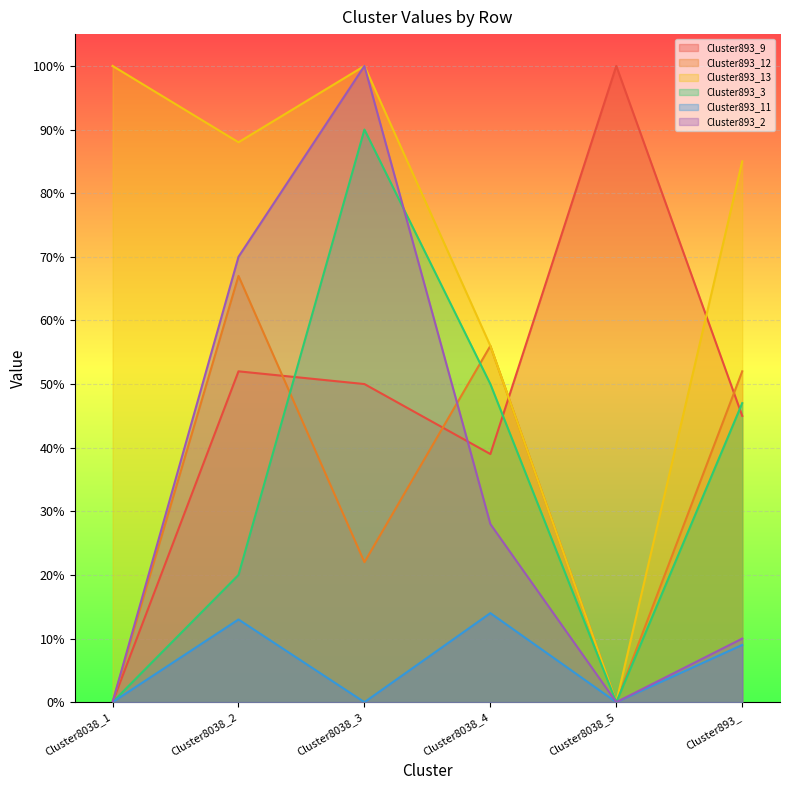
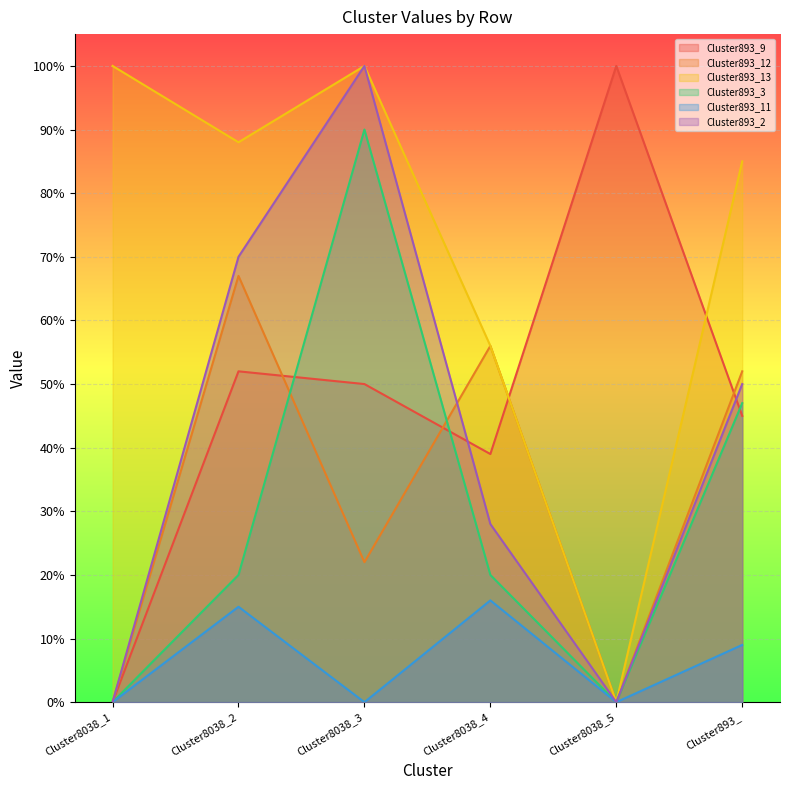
Cluster893_11, Cluster8038_2: 13% -> 15%
Cluster893_3, Cluster8038_4: 50% -> 20%
Cluster893_11, Cluster8038_4: 14% -> 16%
Cluster893_2, Cluster893_: 10% -> 50%
